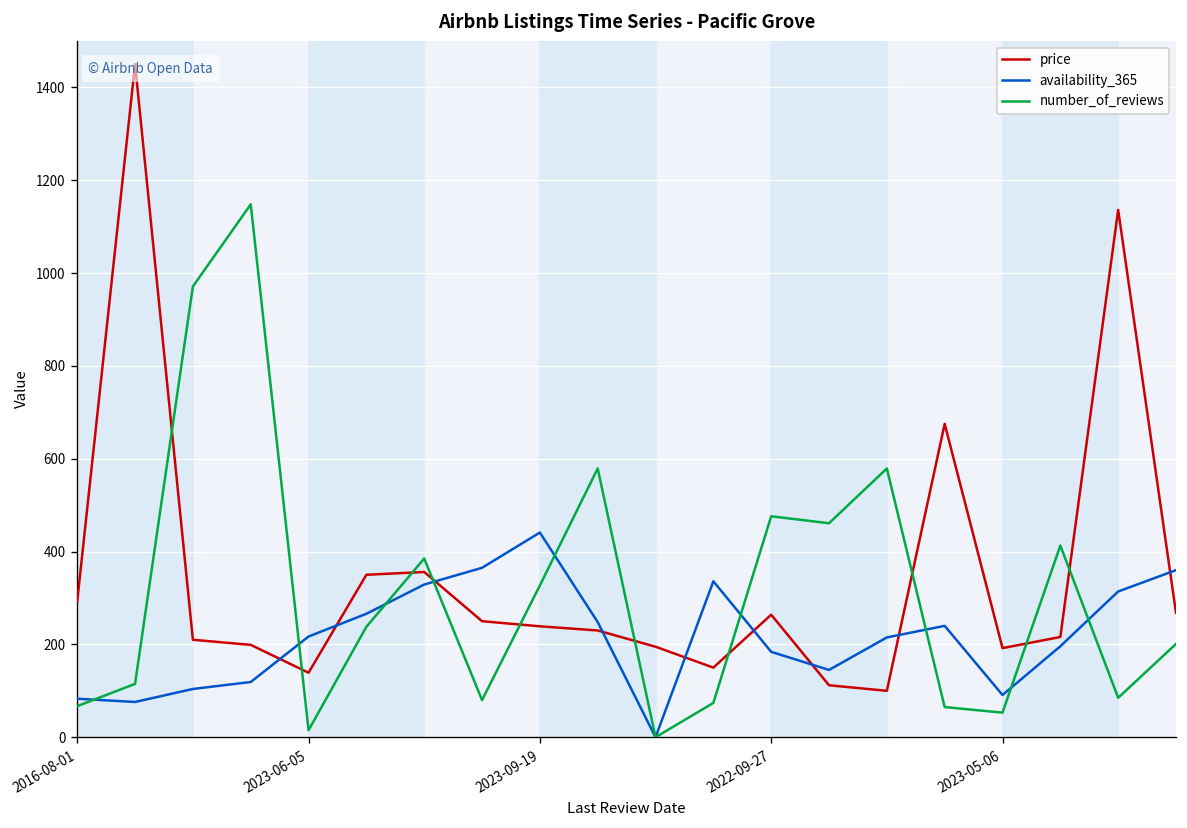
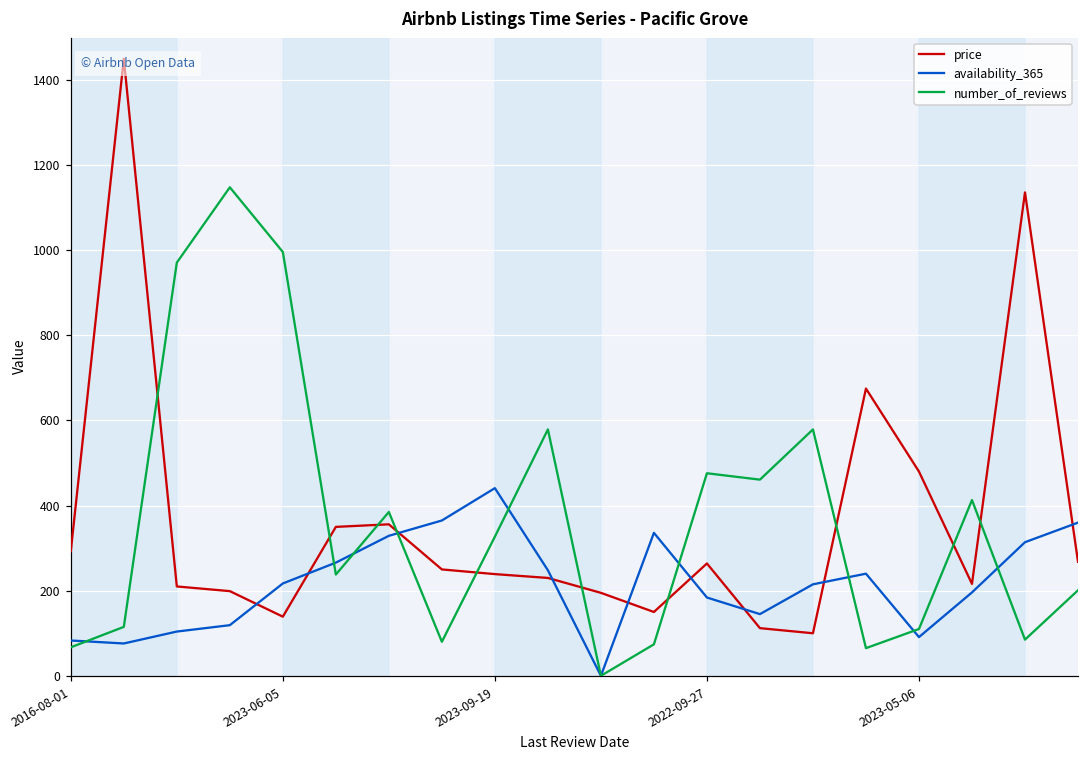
number_of_reviews, 2023-06-05: 20 -> 1000
price, 2023-05-06: 190 -> 480
number_of_reviews, 2023-05-06: 50 -> 110
